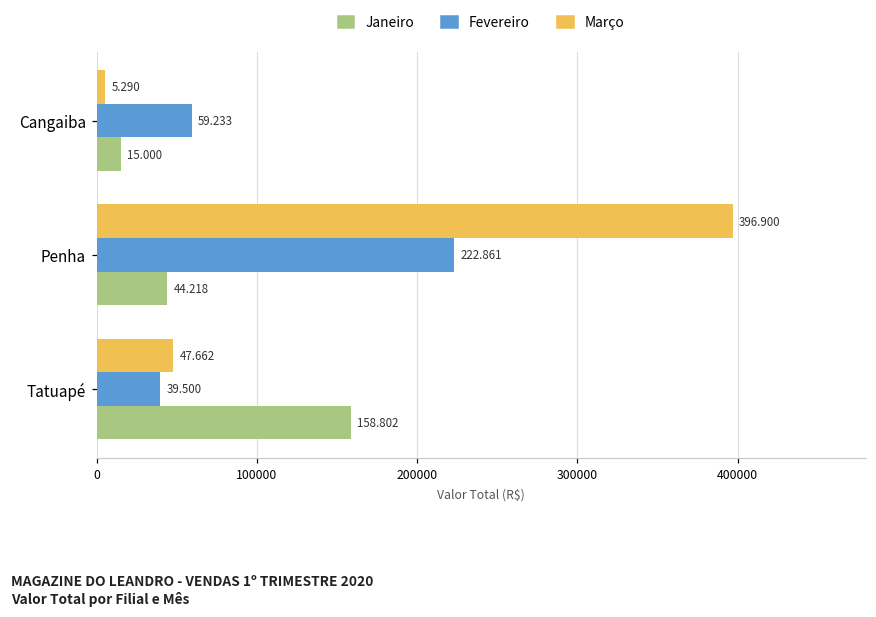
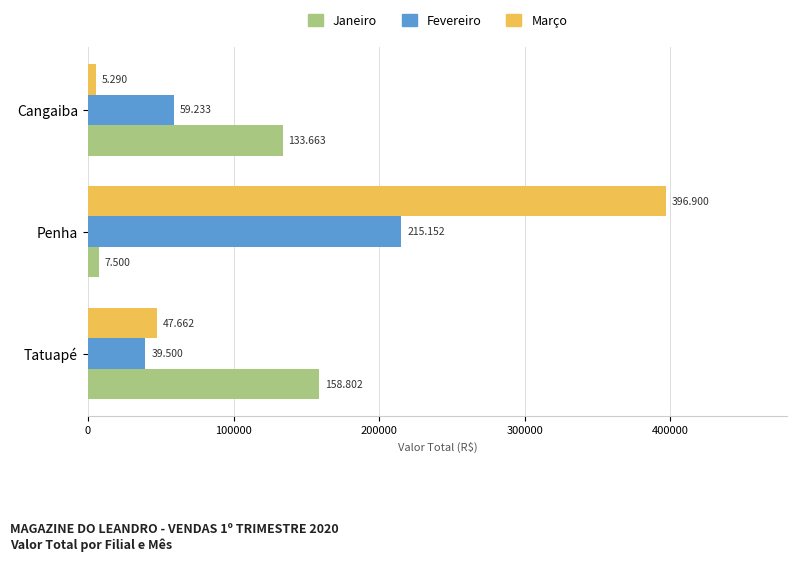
Janeiro, Cangaiba: 15.000 -> 133.663
Fevereiro, Penha: 222.861 -> 215.152
Janeiro, Penha: 44.218 -> 7.500
